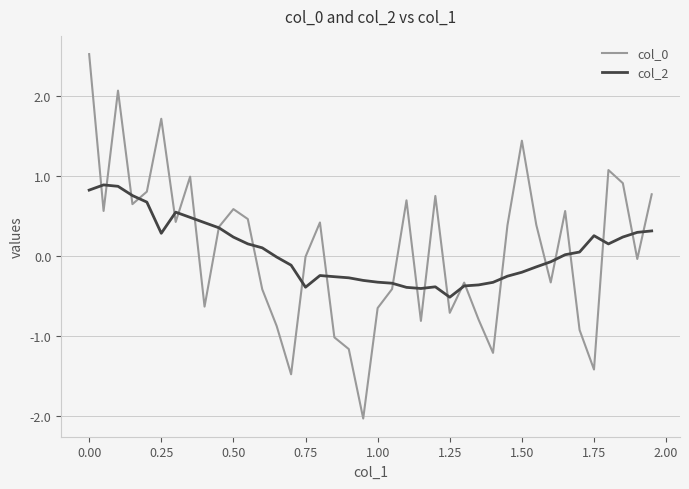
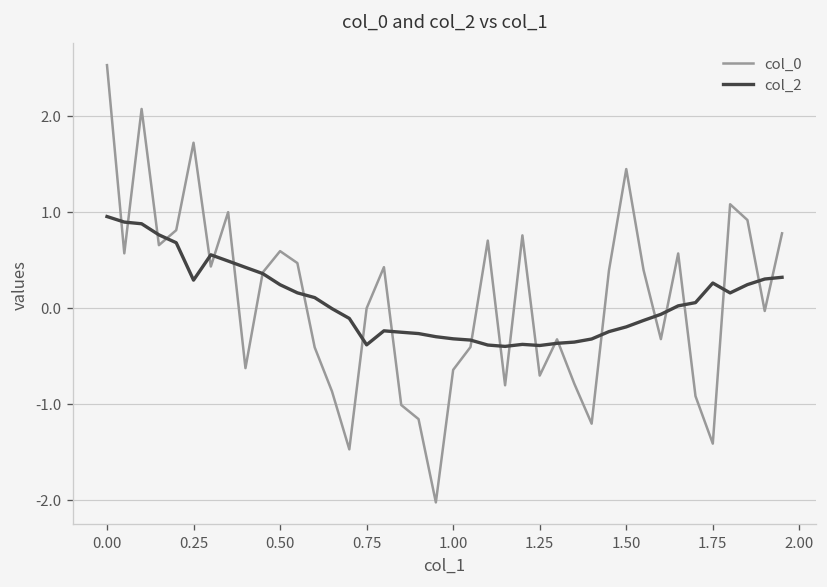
col_2, 0.00: 0.8 -> 1.0
col_2, 1.25: -0.5 -> -0.4
